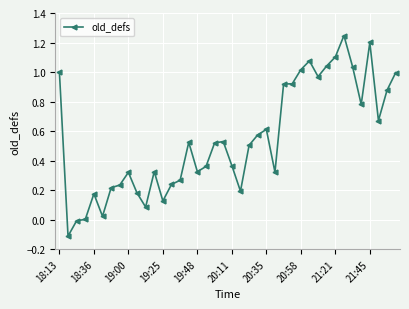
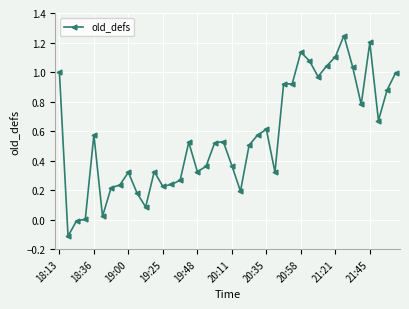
18:36: 0.17 -> 0.57
19:25: 0.13 -> 0.22
20:58: 1.02 -> 1.14
